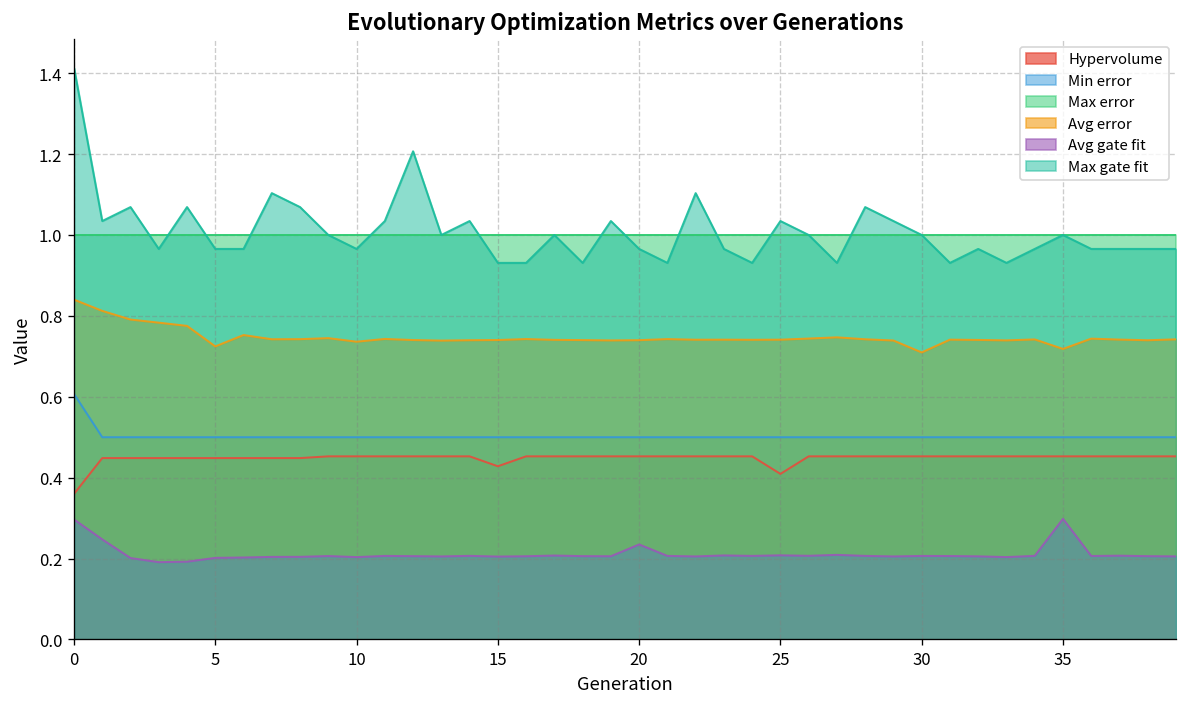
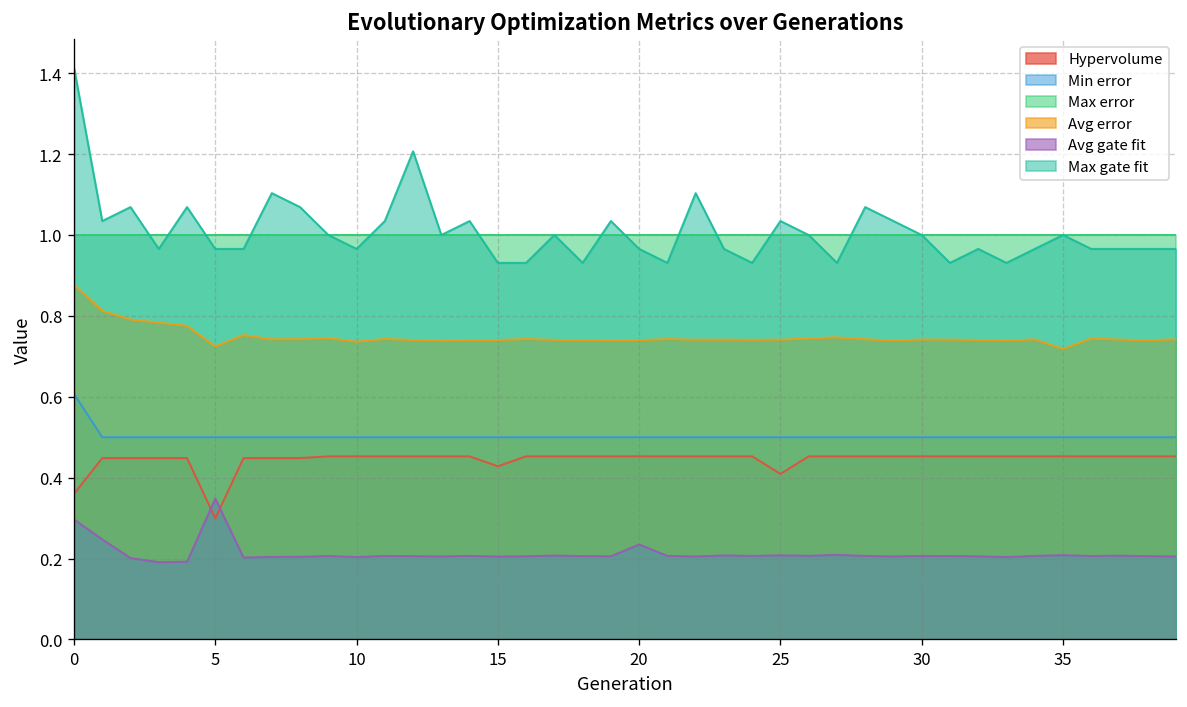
Avg error, 0: 0.84 -> 0.88
Hypervolume, 5: 0.45 -> 0.30
Avg gate fit, 5: 0.20 -> 0.35
Avg error, 30: 0.71 -> 0.74
Avg gate fit, 35: 0.30 -> 0.21
